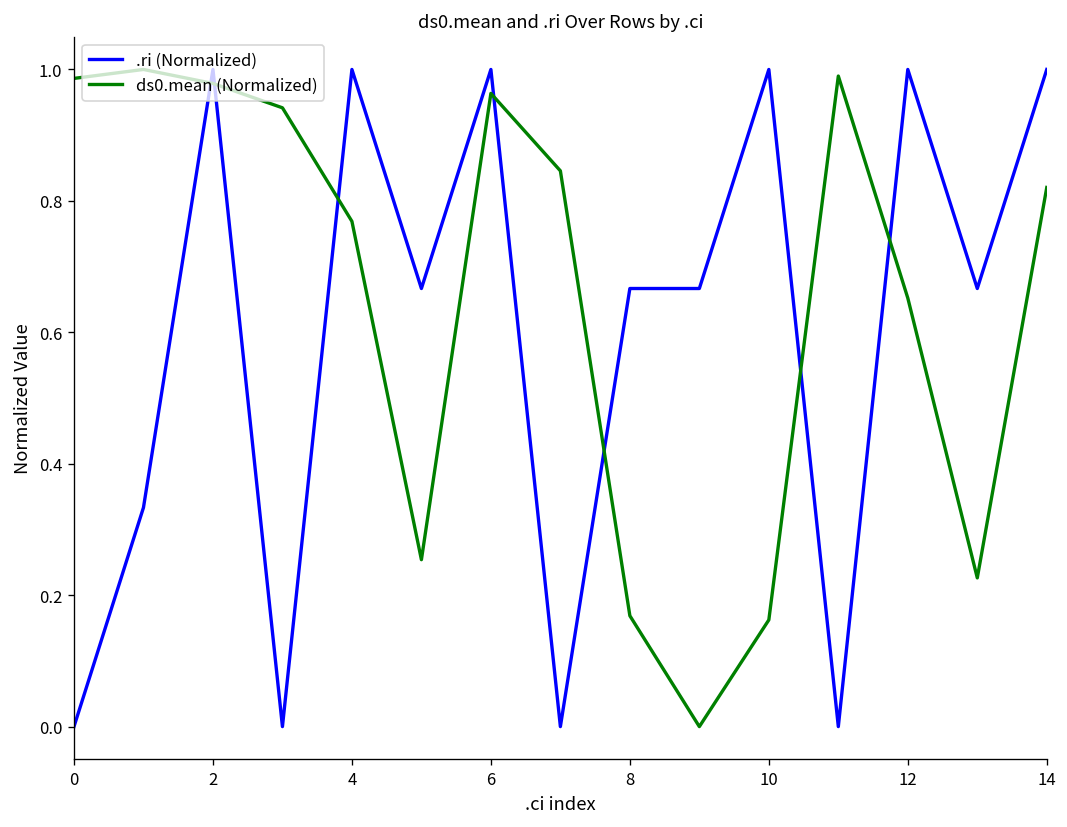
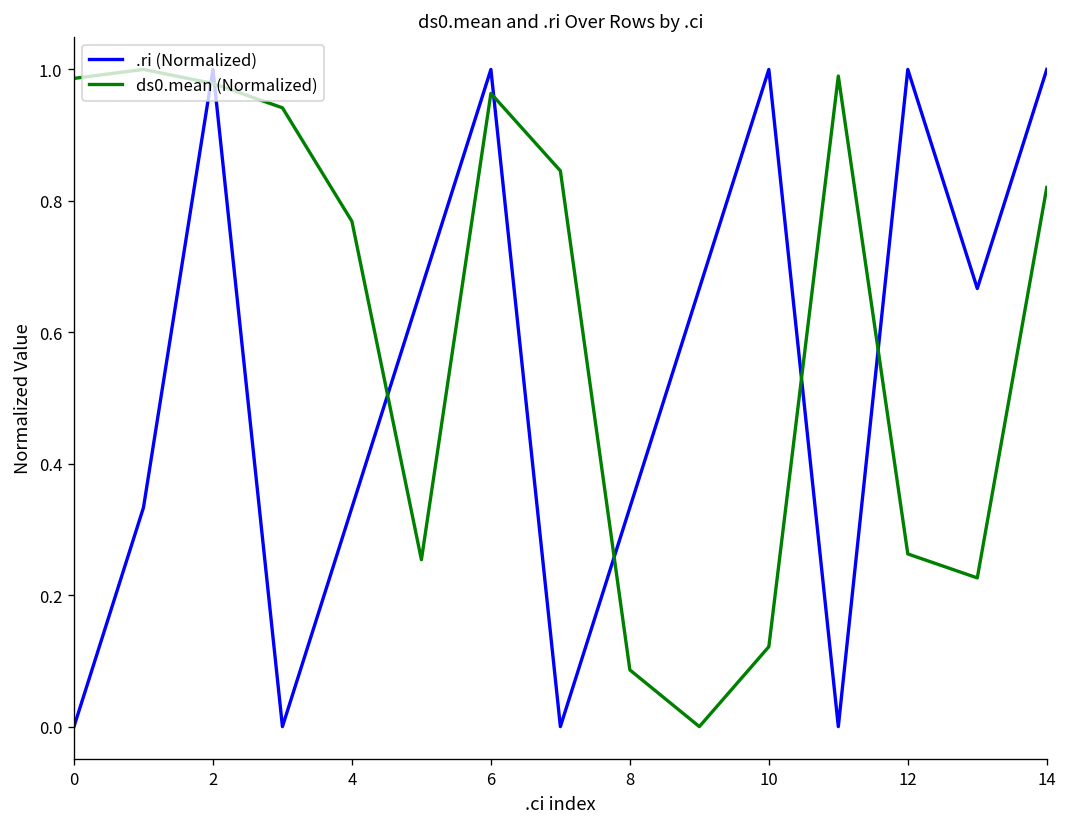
.ri (Normalized), 4: 1.00 -> 0.33
.ri (Normalized), 8: 0.67 -> 0.33
ds0.mean (Normalized), 8: 0.17 -> 0.09
ds0.mean (Normalized), 10: 0.16 -> 0.12
ds0.mean (Normalized), 12: 0.65 -> 0.26
